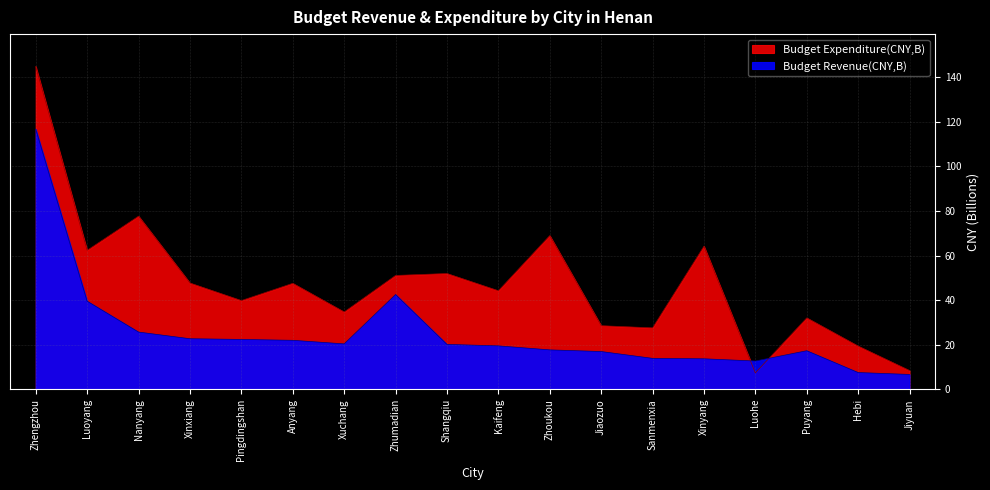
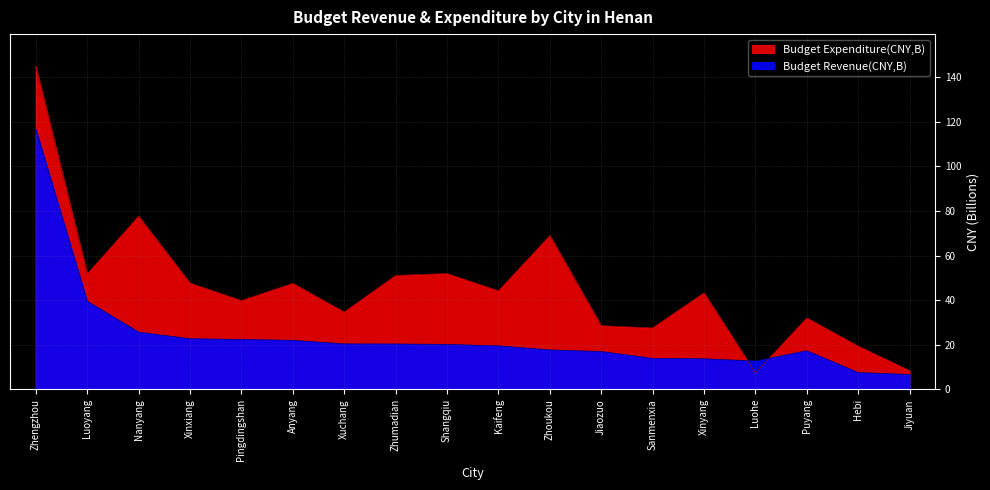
Budget Expenditure(CNY,B), Luoyang: 62 -> 52
Budget Revenue(CNY,B), Zhumadian: 43 -> 20
Budget Expenditure(CNY,B), Xinyang: 64 -> 43
